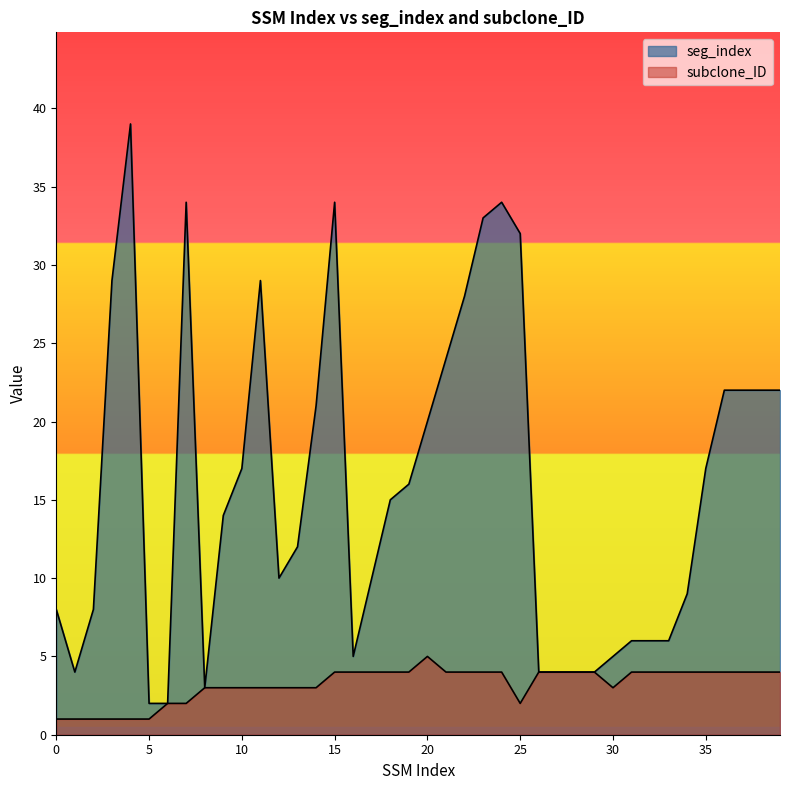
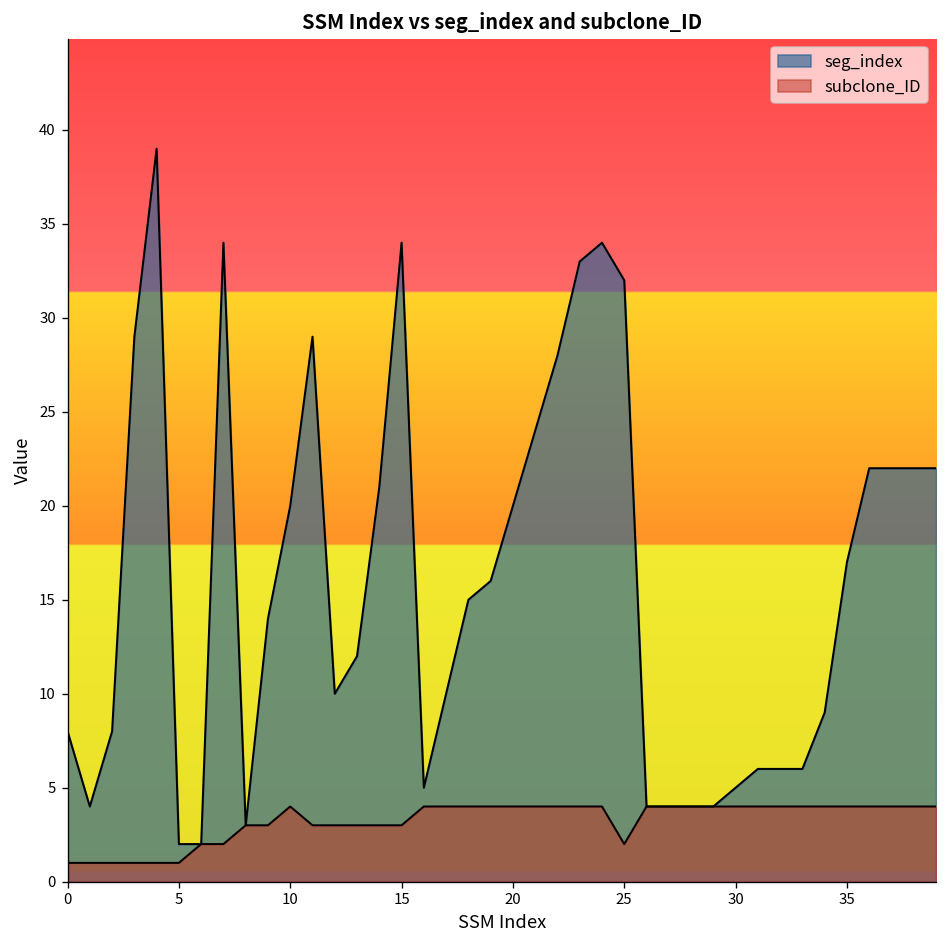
seg_index, 10: 17 -> 20
subclone_ID, 10: 3 -> 4
subclone_ID, 15: 4 -> 3
subclone_ID, 20: 5 -> 4
subclone_ID, 30: 3 -> 4
